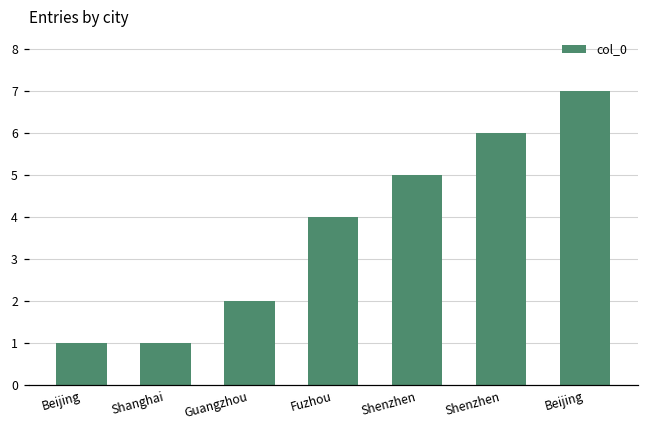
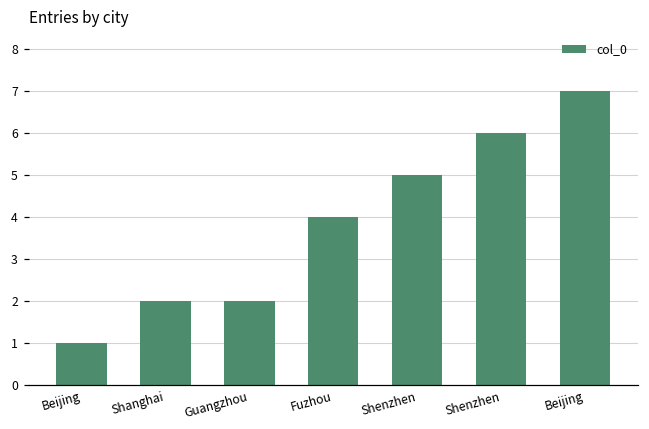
Shanghai: 1 -> 2
